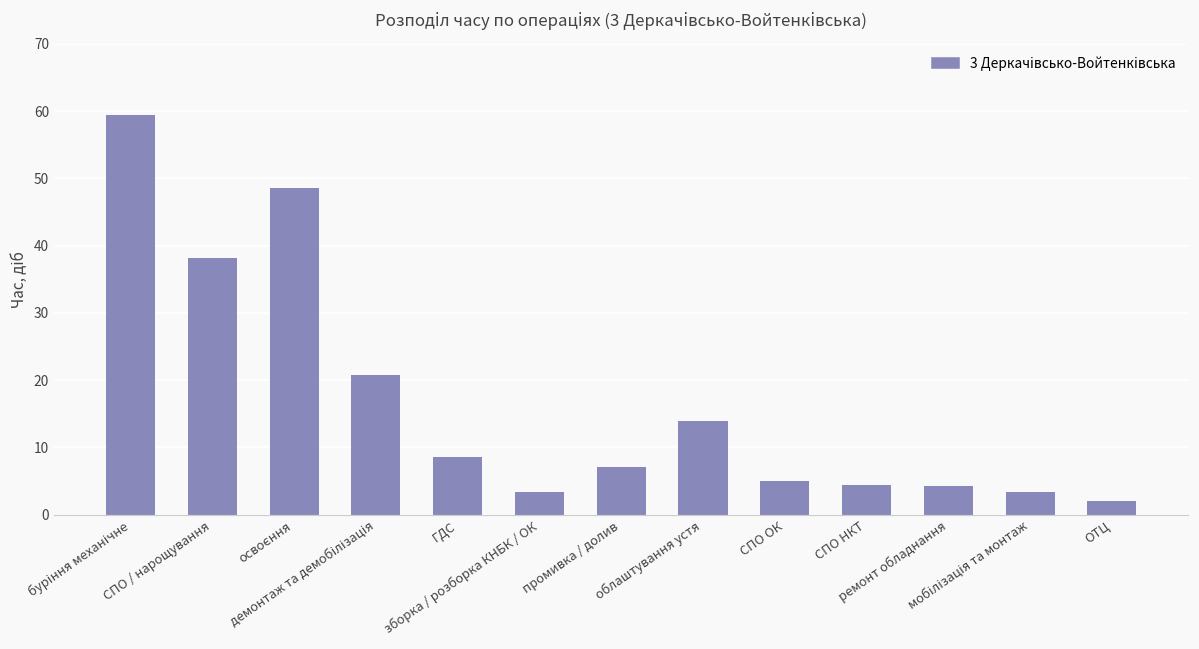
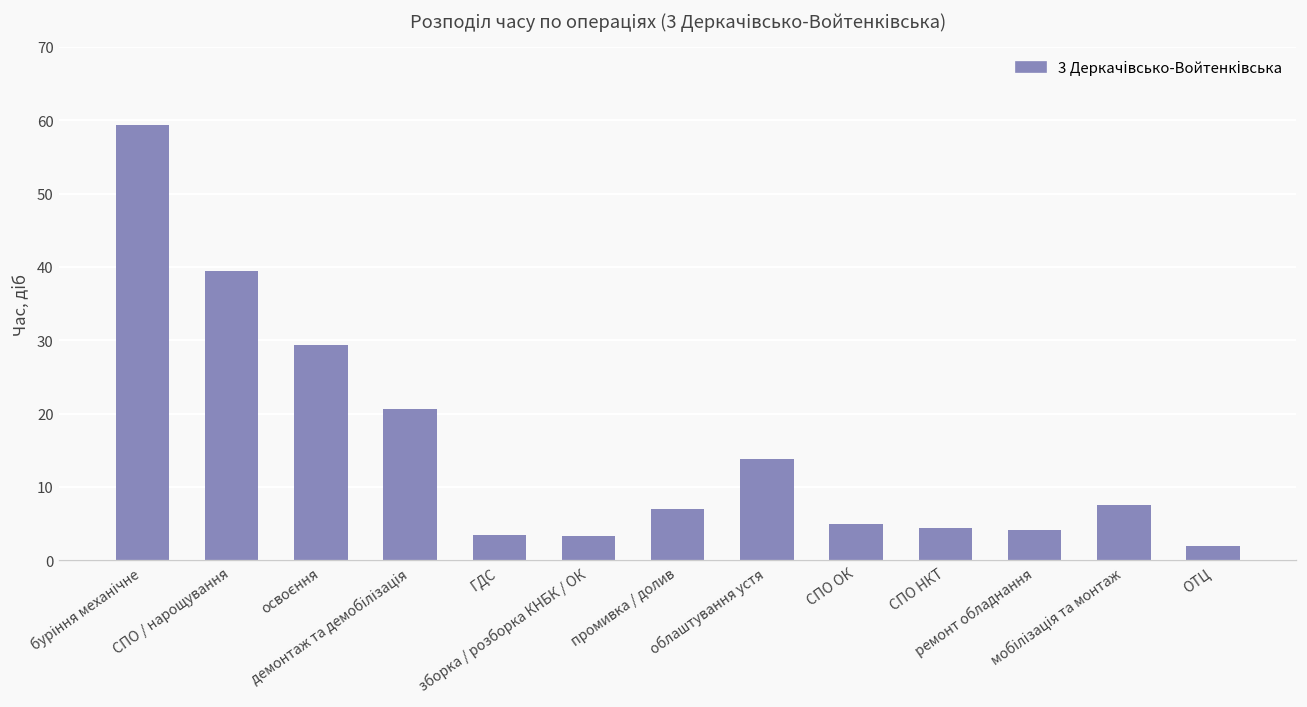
СПО / нарощування: 38 -> 40
освоєння: 49 -> 29
ГДС: 9 -> 4
мобілізація та монтаж: 3 -> 8
